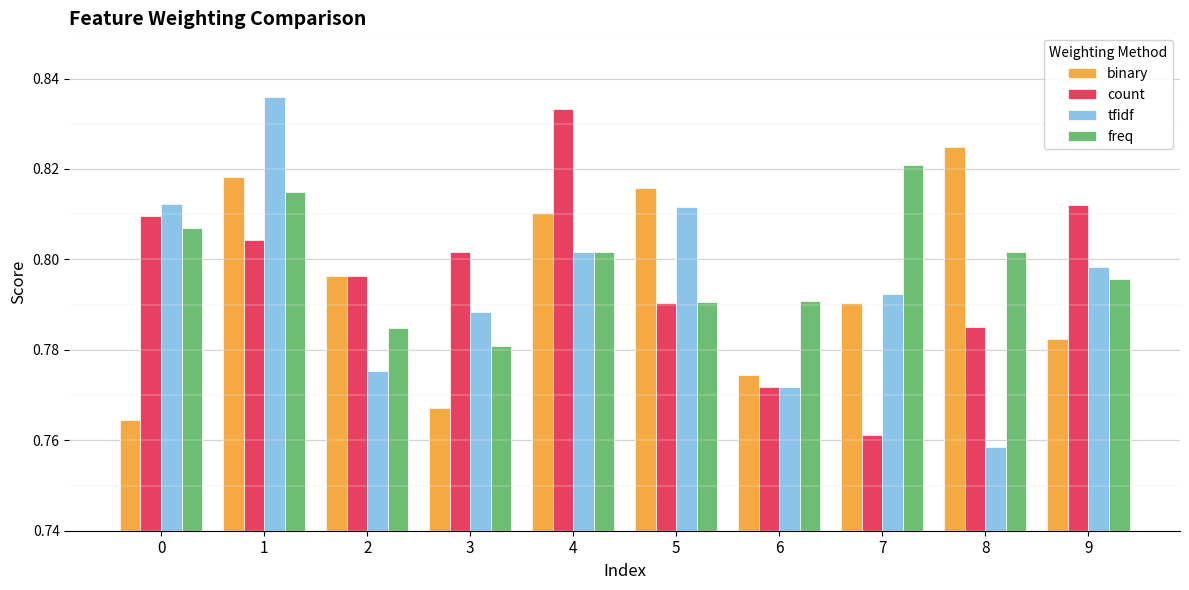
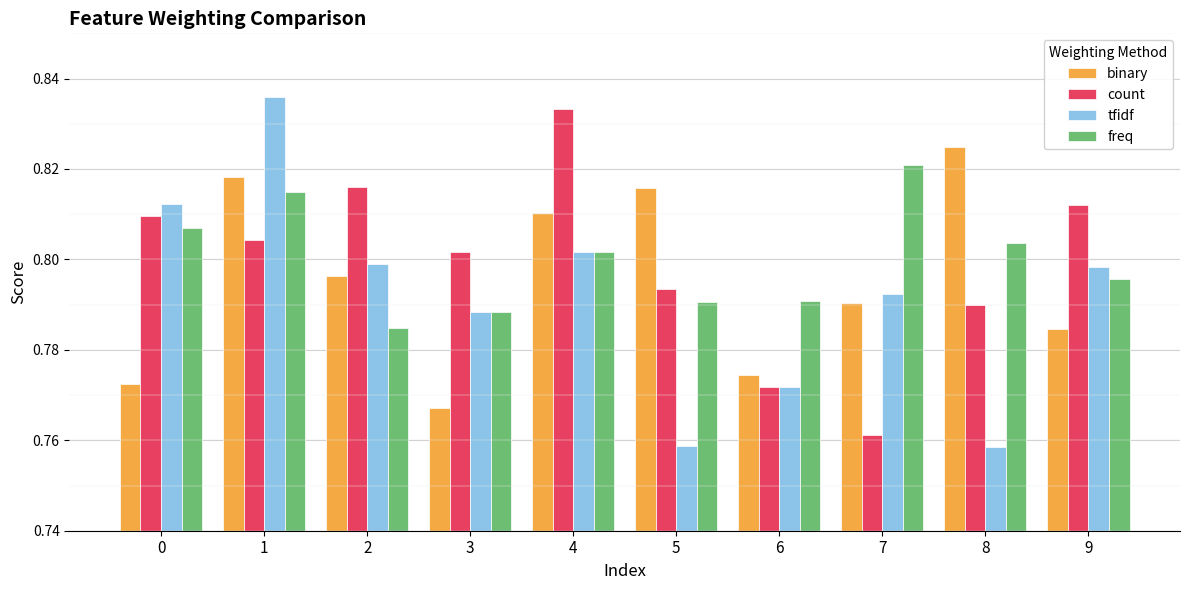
binary, 0: 0.764 -> 0.772
count, 2: 0.796 -> 0.816
tfidf, 2: 0.775 -> 0.799
freq, 3: 0.781 -> 0.788
count, 5: 0.790 -> 0.793
tfidf, 5: 0.812 -> 0.759
count, 8: 0.785 -> 0.790
freq, 8: 0.802 -> 0.804
binary, 9: 0.782 -> 0.785
